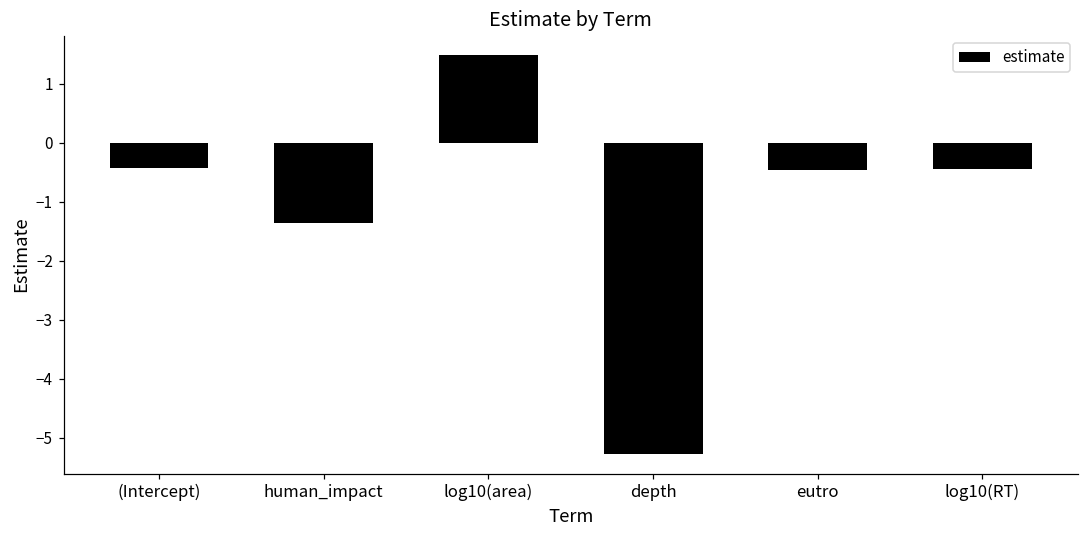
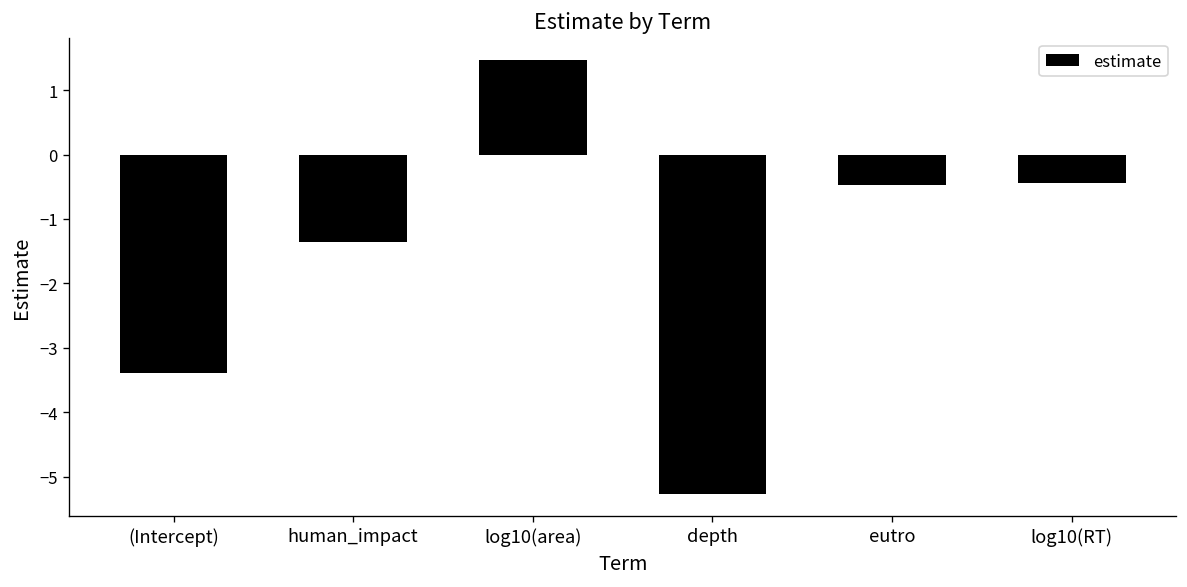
(Intercept): -0.4 -> -3.4
